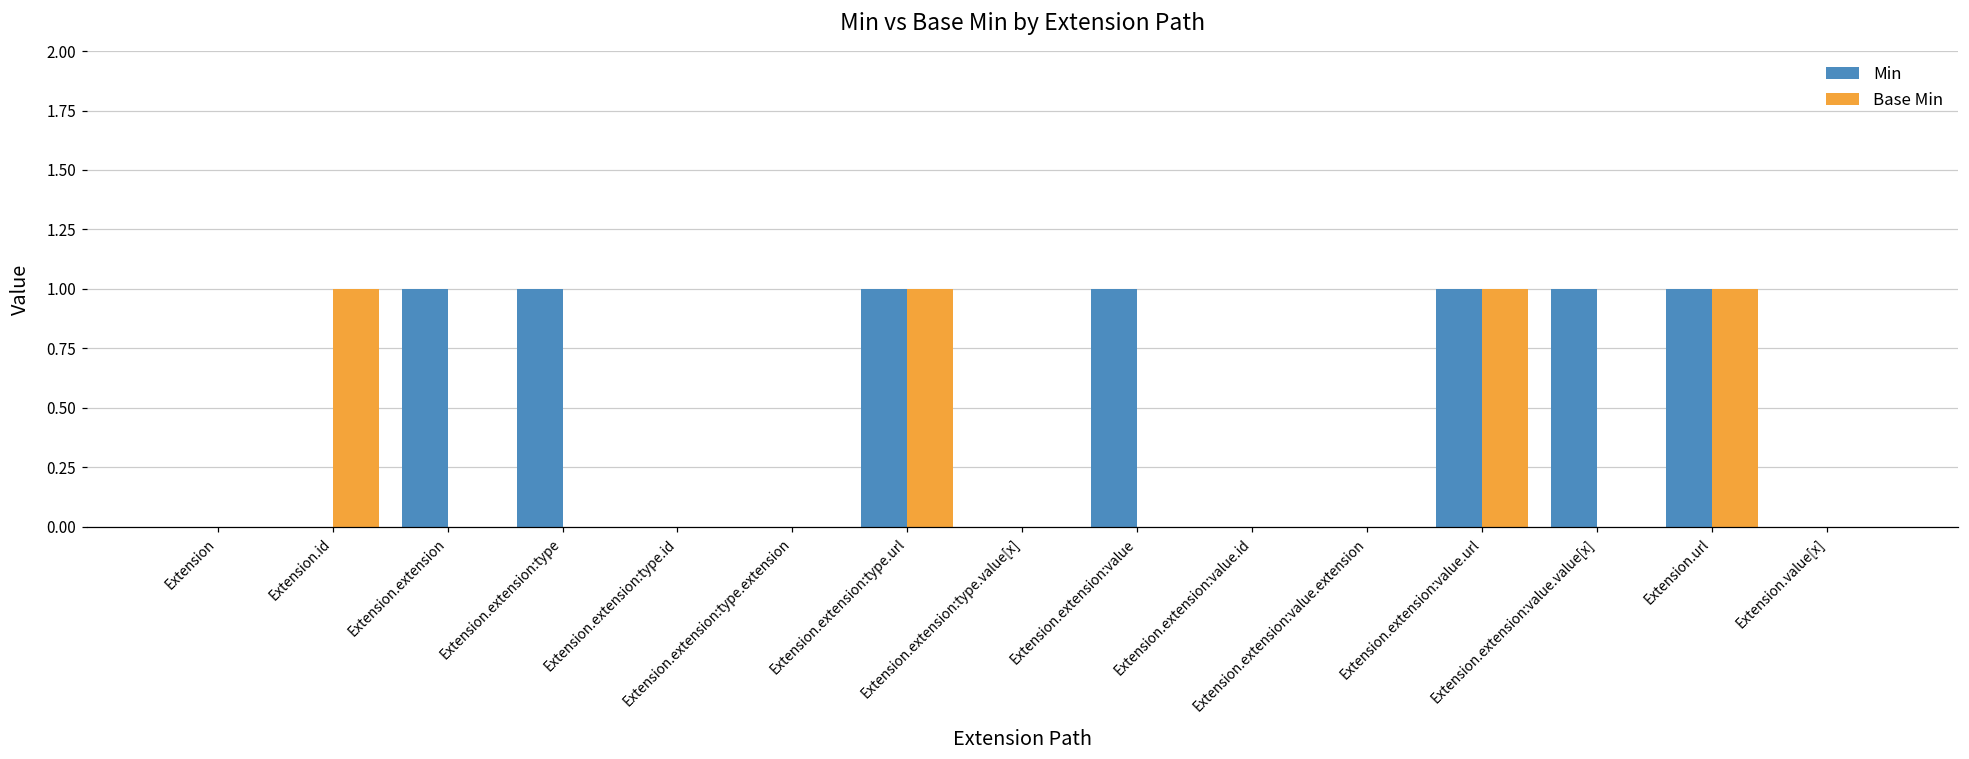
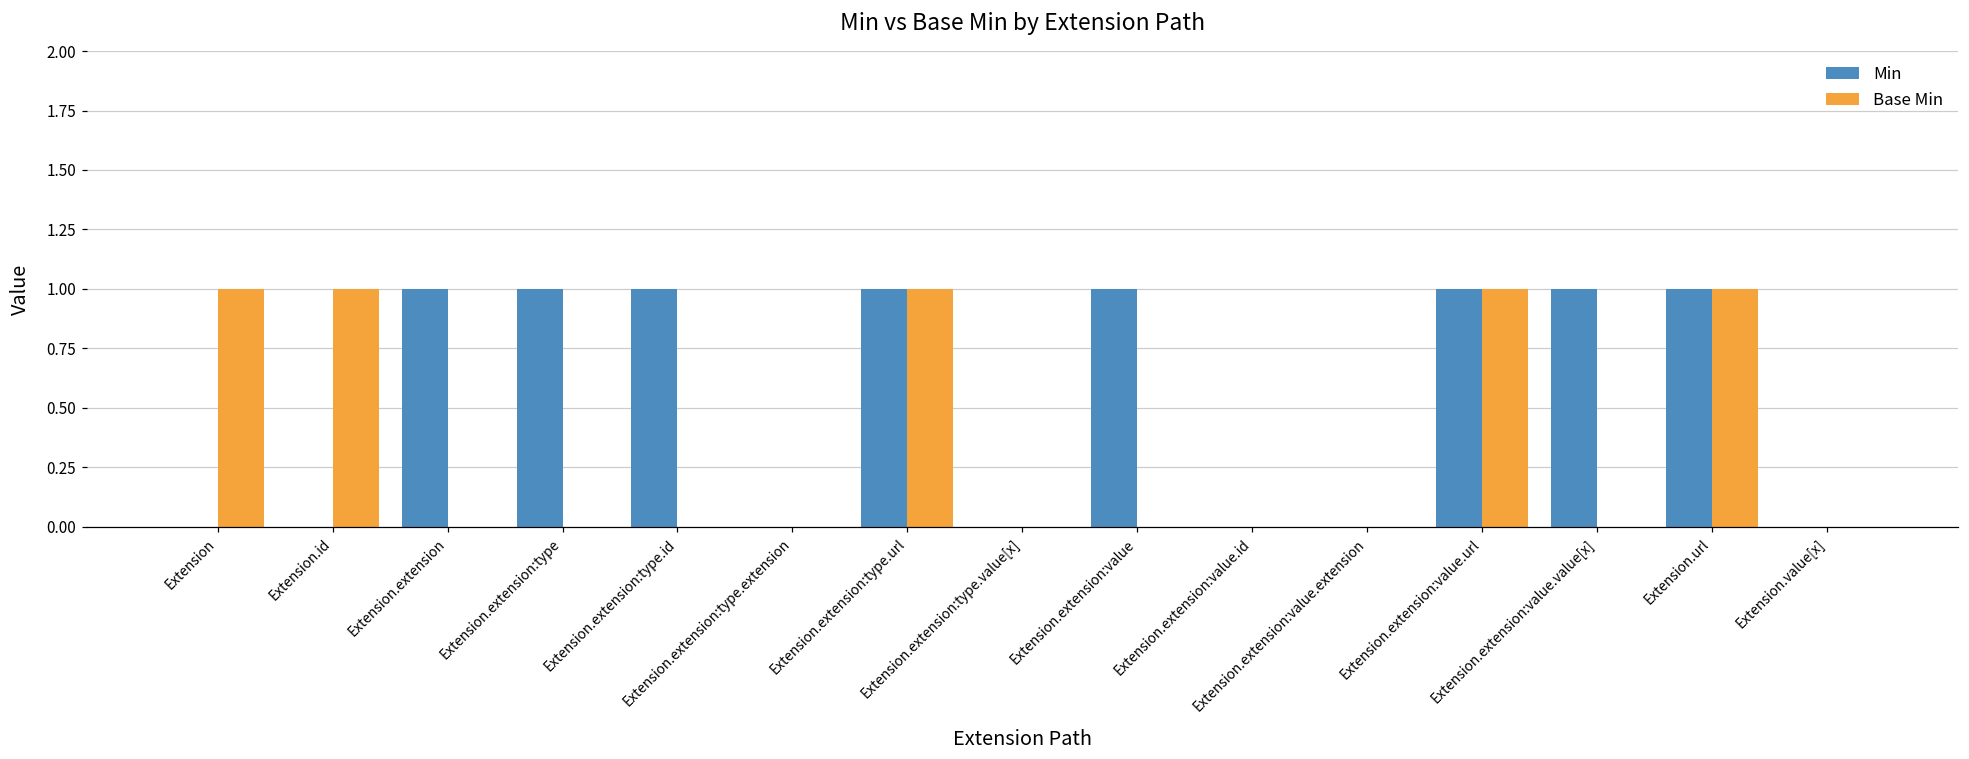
Base Min, Extension: 0 -> 1
Min, Extension.extension:type.id: 0 -> 1
